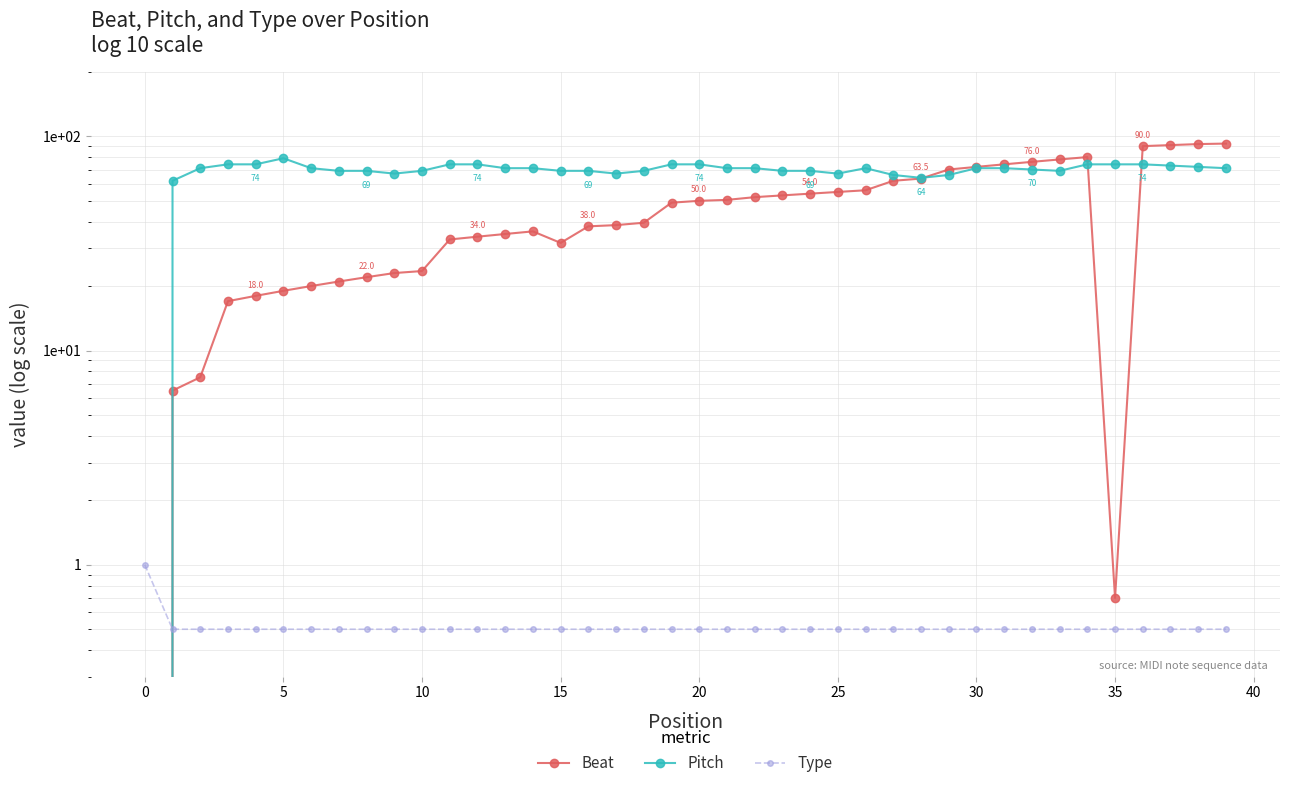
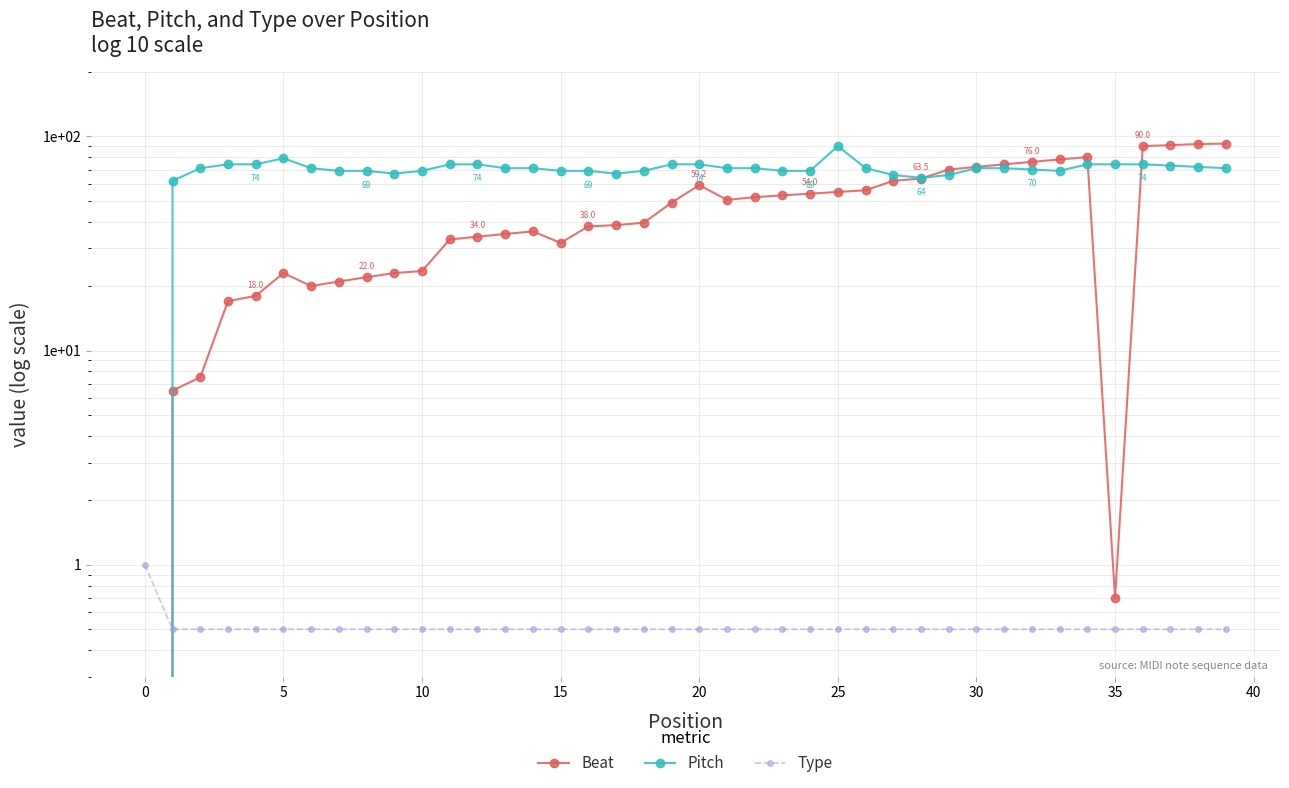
Beat, 5: 19 -> 23
Beat, 20: 50.0 -> 59.2
Pitch, 25: 67 -> 90
